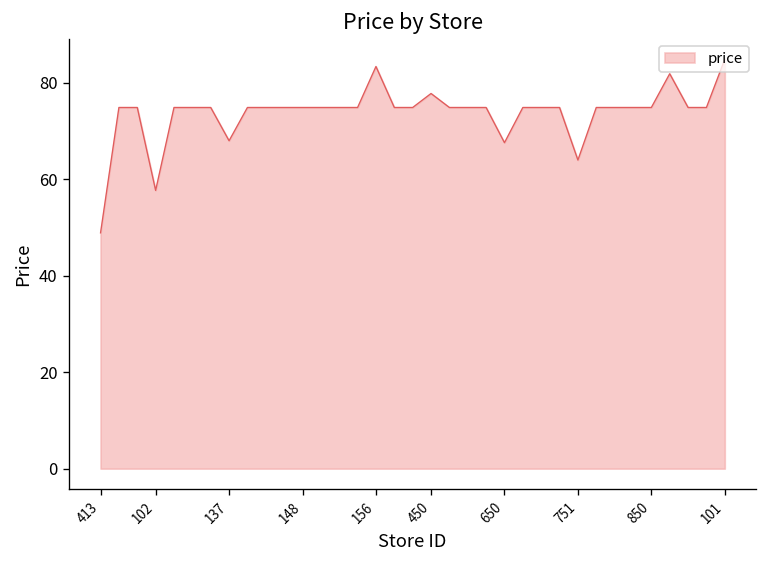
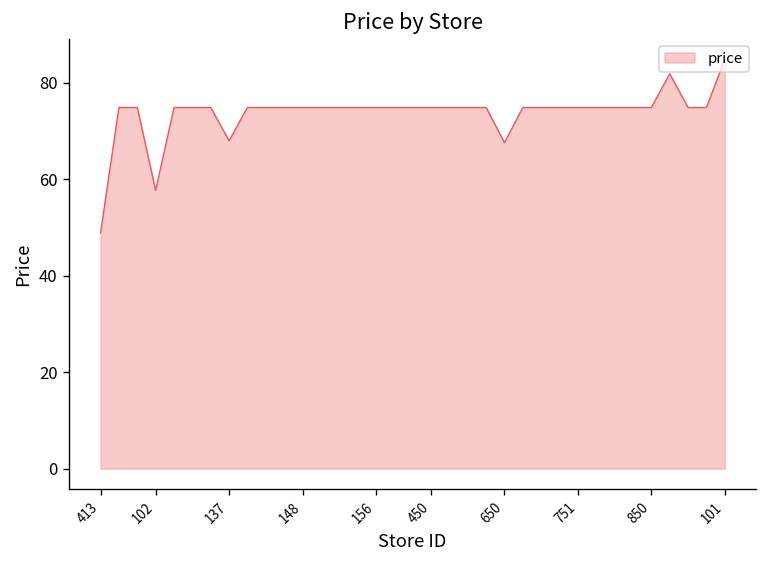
156: 83 -> 75
450: 78 -> 75
751: 64 -> 75
